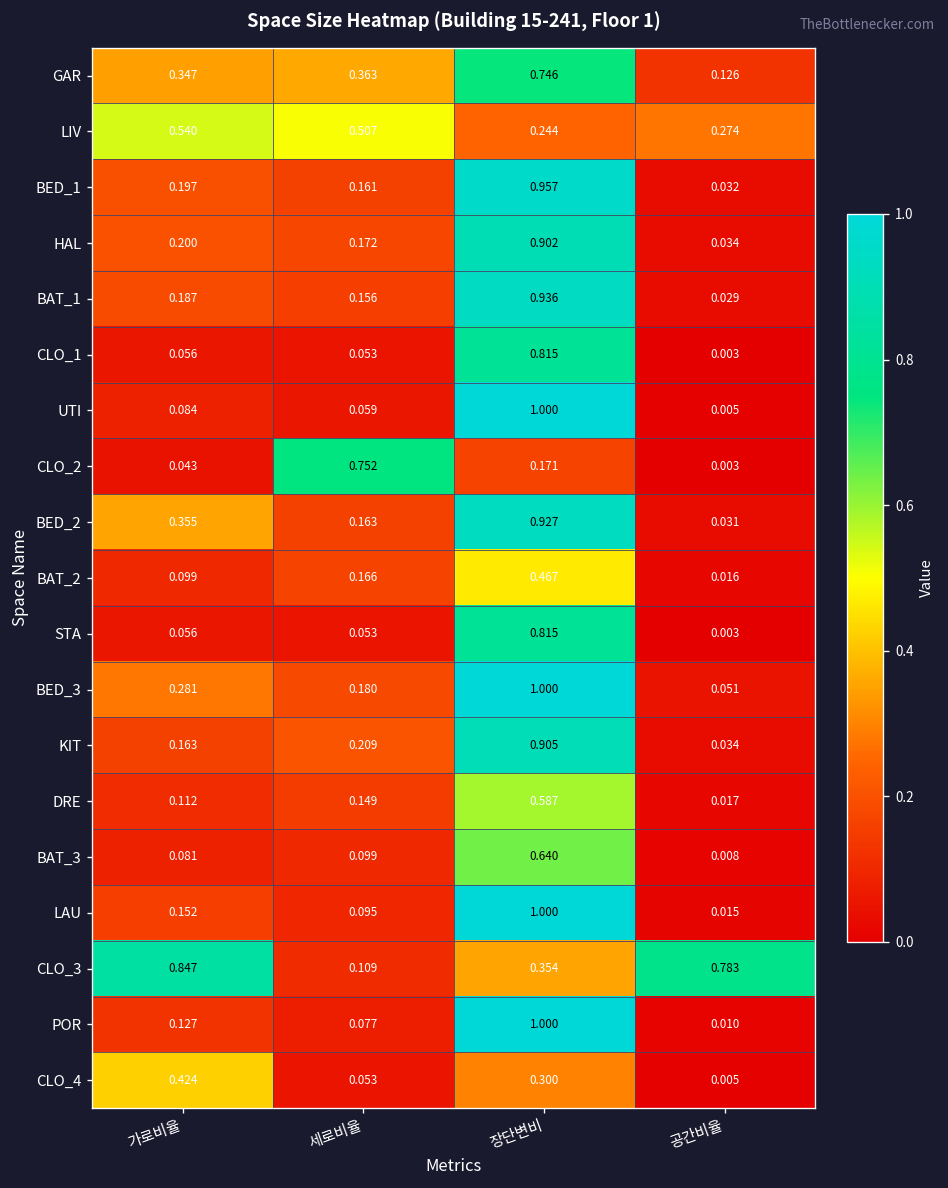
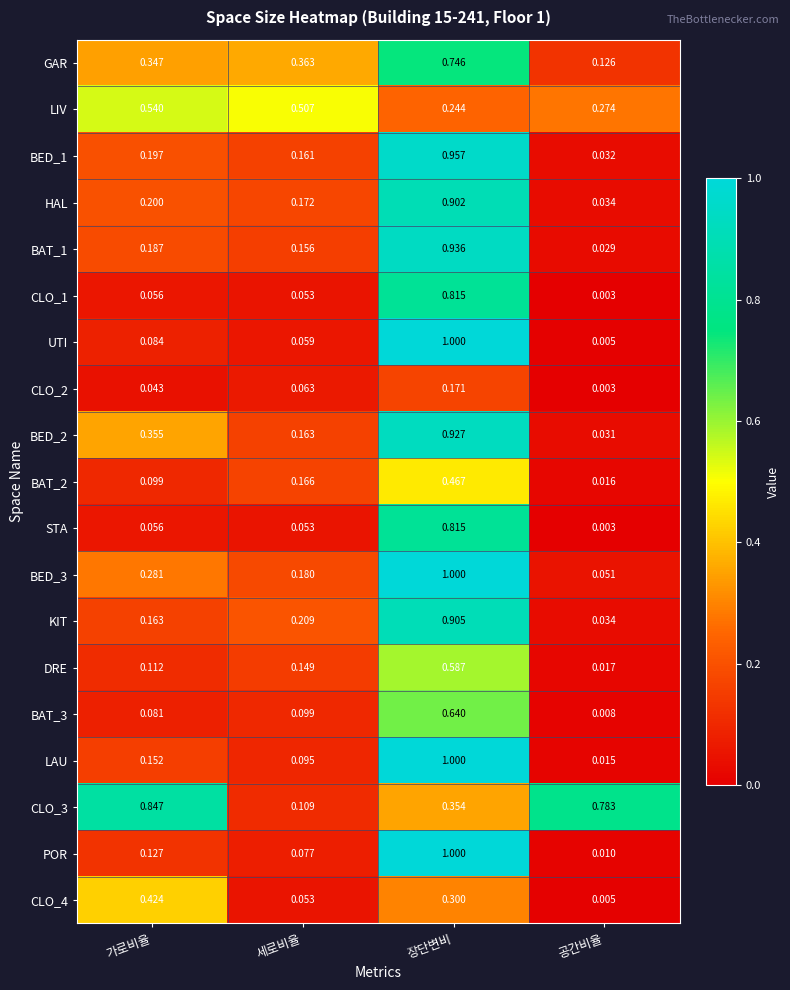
CLO_2, 세로비율: 0.752 -> 0.063
